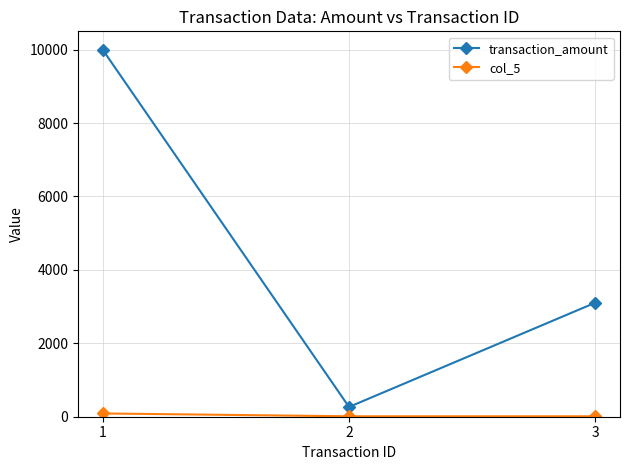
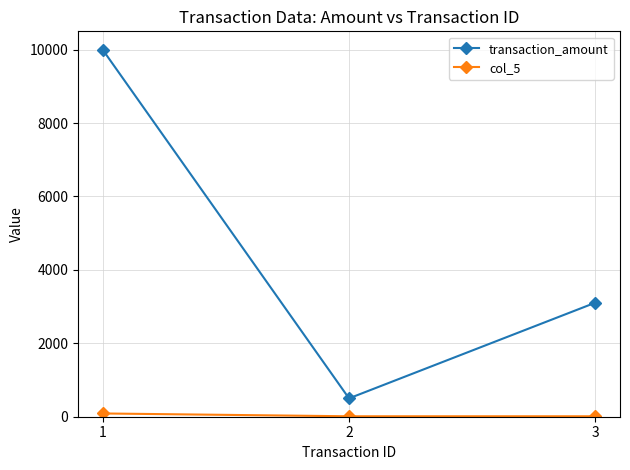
transaction_amount, 2: 300 -> 500
